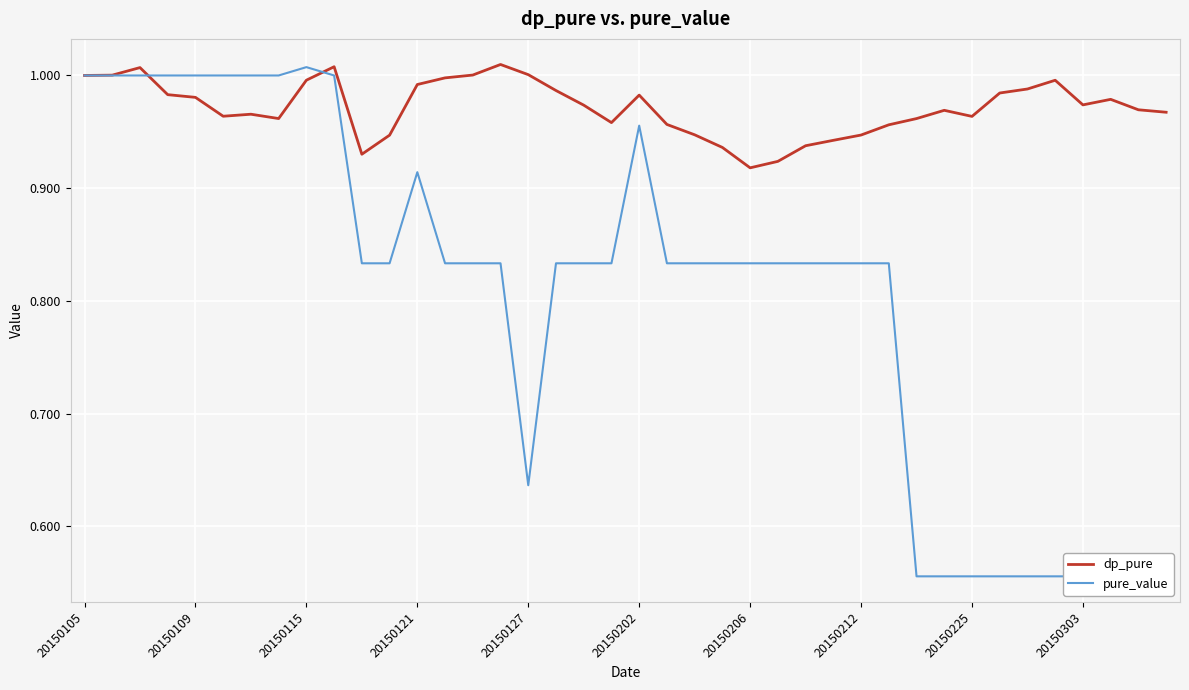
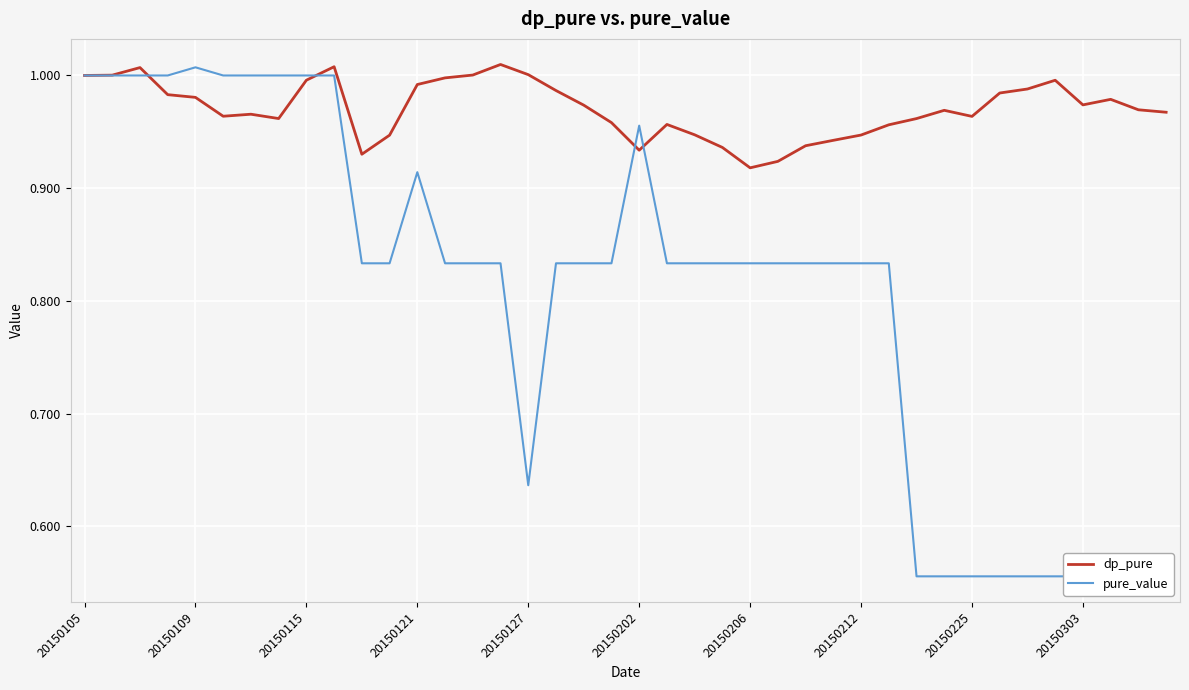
pure_value, 20150109: 1.000 -> 1.007
pure_value, 20150115: 1.007 -> 1.000
dp_pure, 20150202: 0.983 -> 0.934
